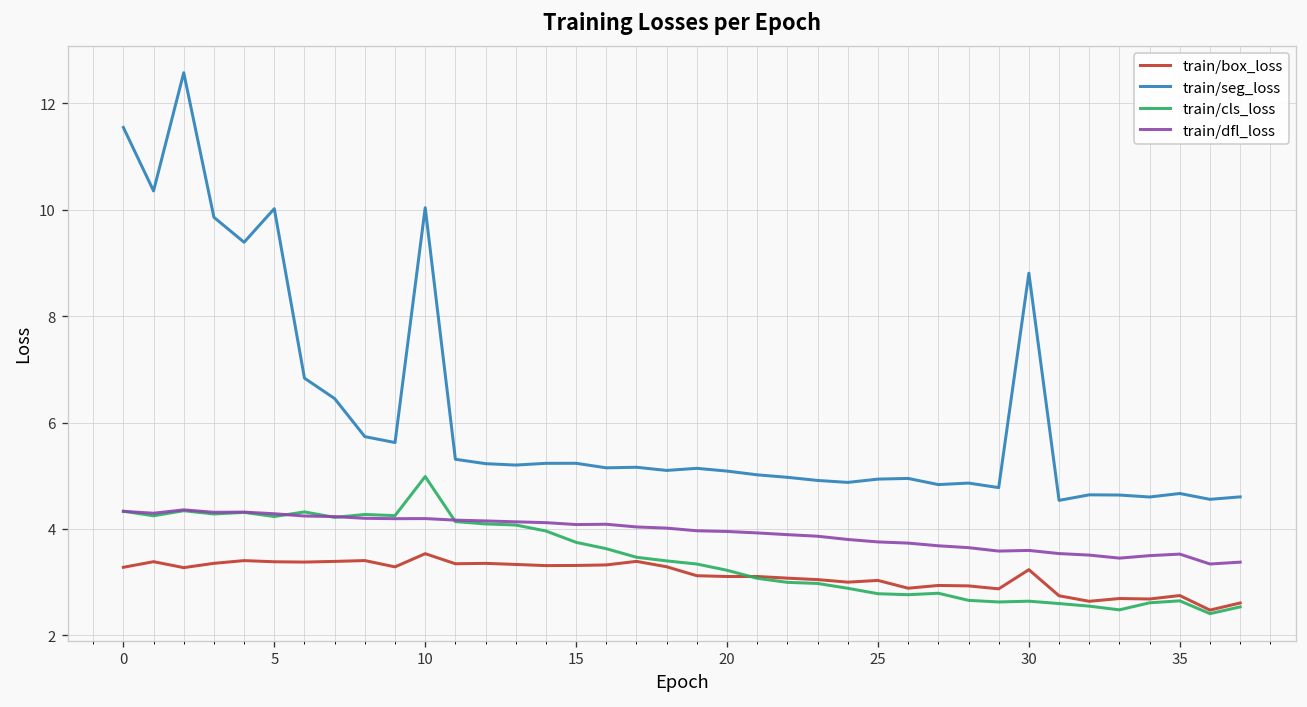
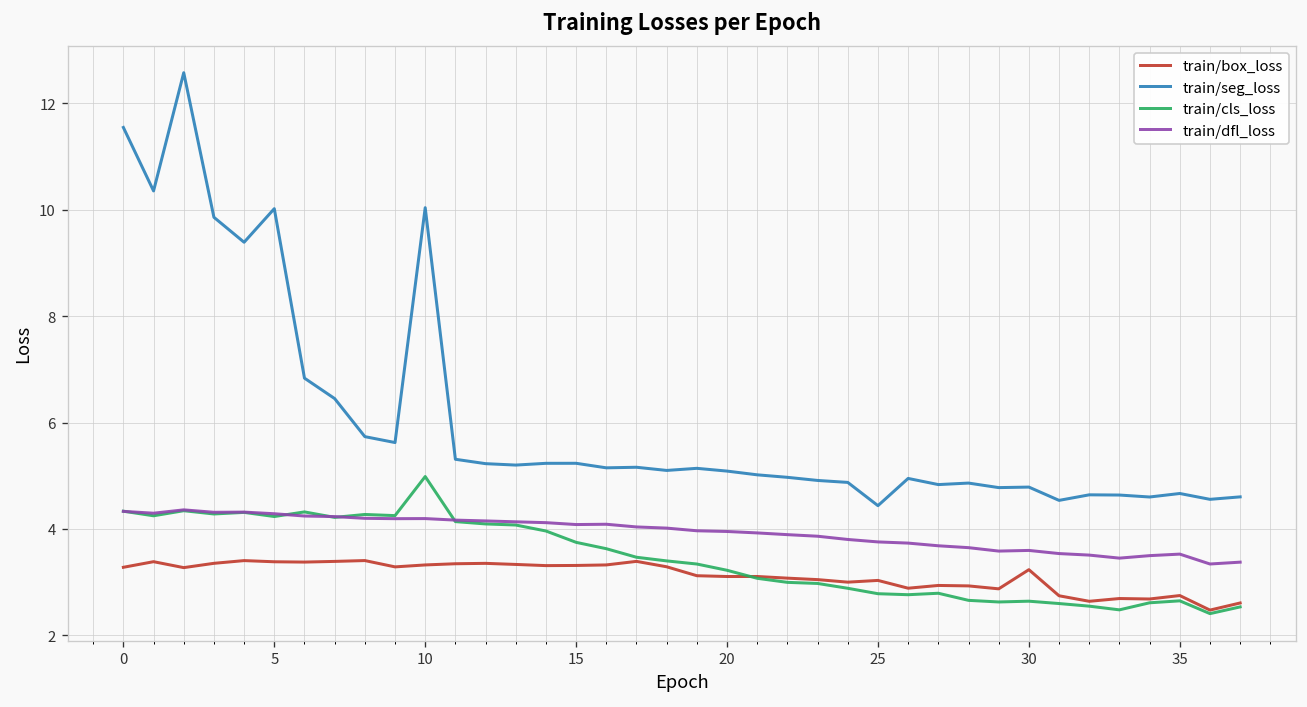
train/box_loss, 10: 3.5 -> 3.3
train/seg_loss, 25: 4.9 -> 4.4
train/seg_loss, 30: 8.8 -> 4.8
